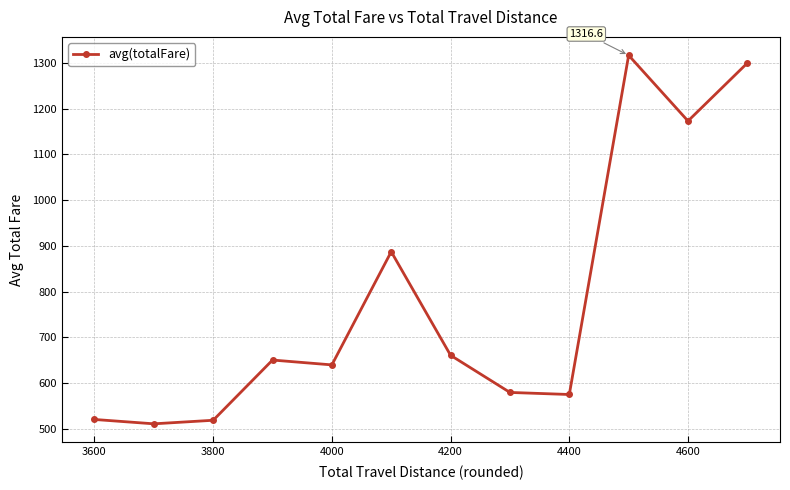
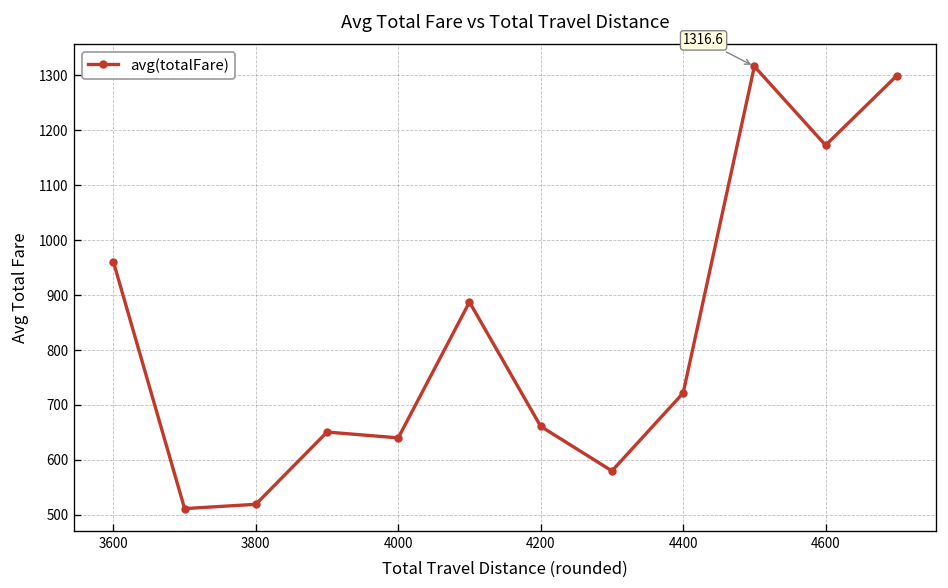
3600: 520 -> 960
4400: 580 -> 720
